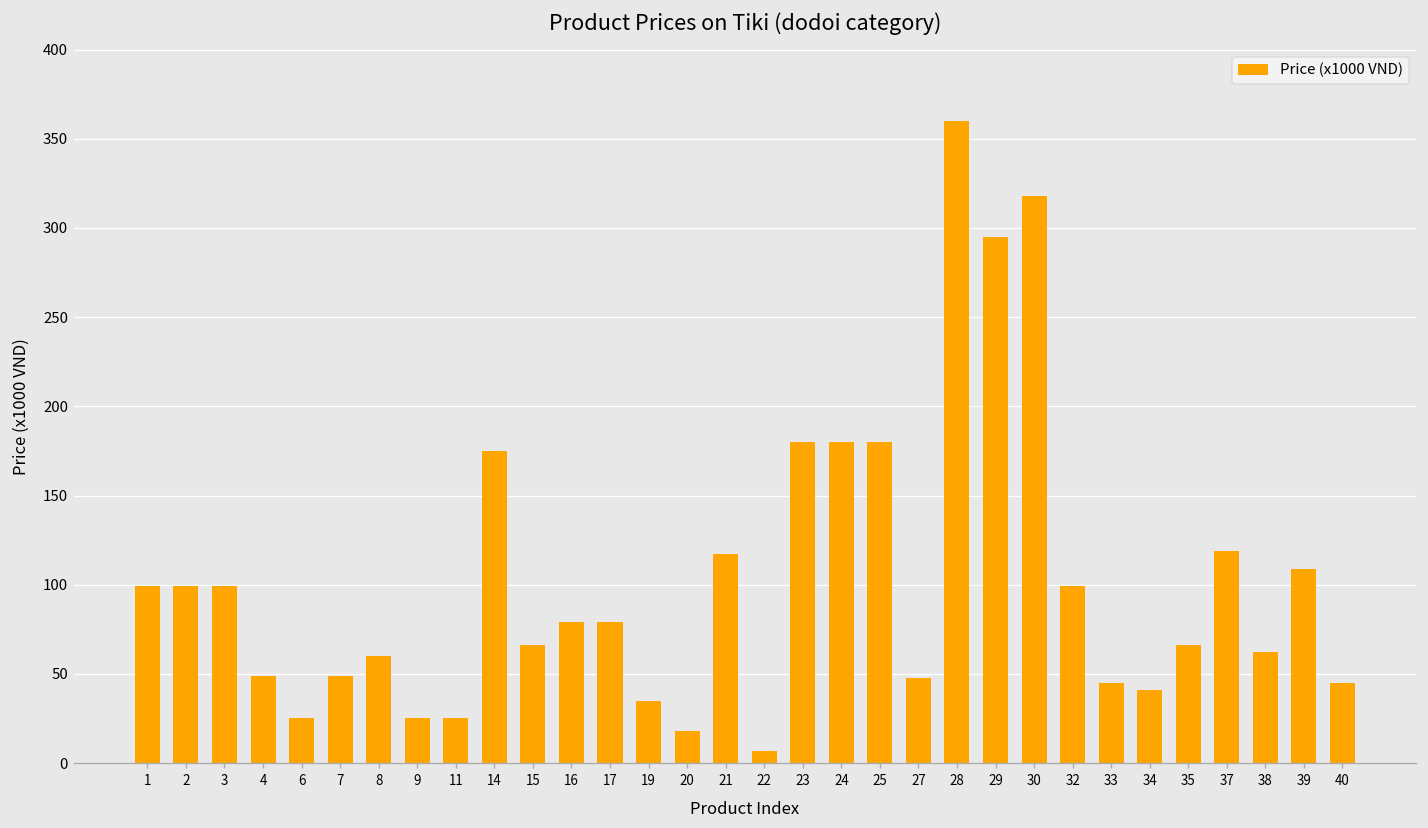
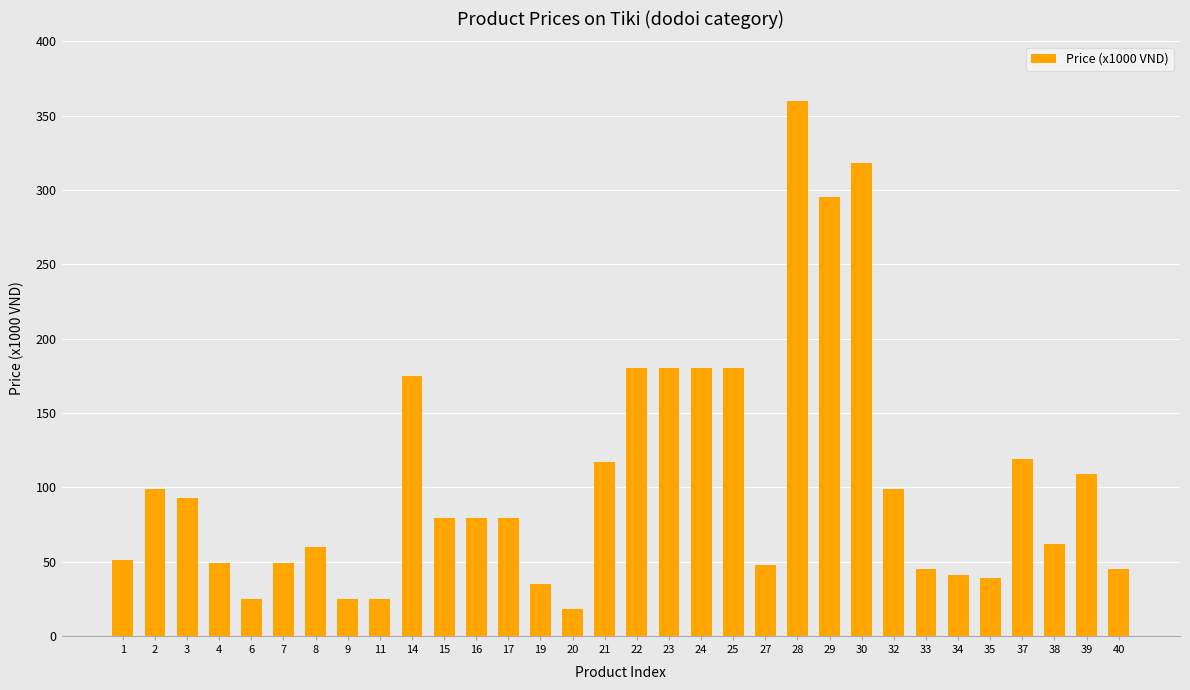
1: 99 -> 51
3: 99 -> 93
15: 66 -> 79
22: 7 -> 180
35: 66 -> 39
